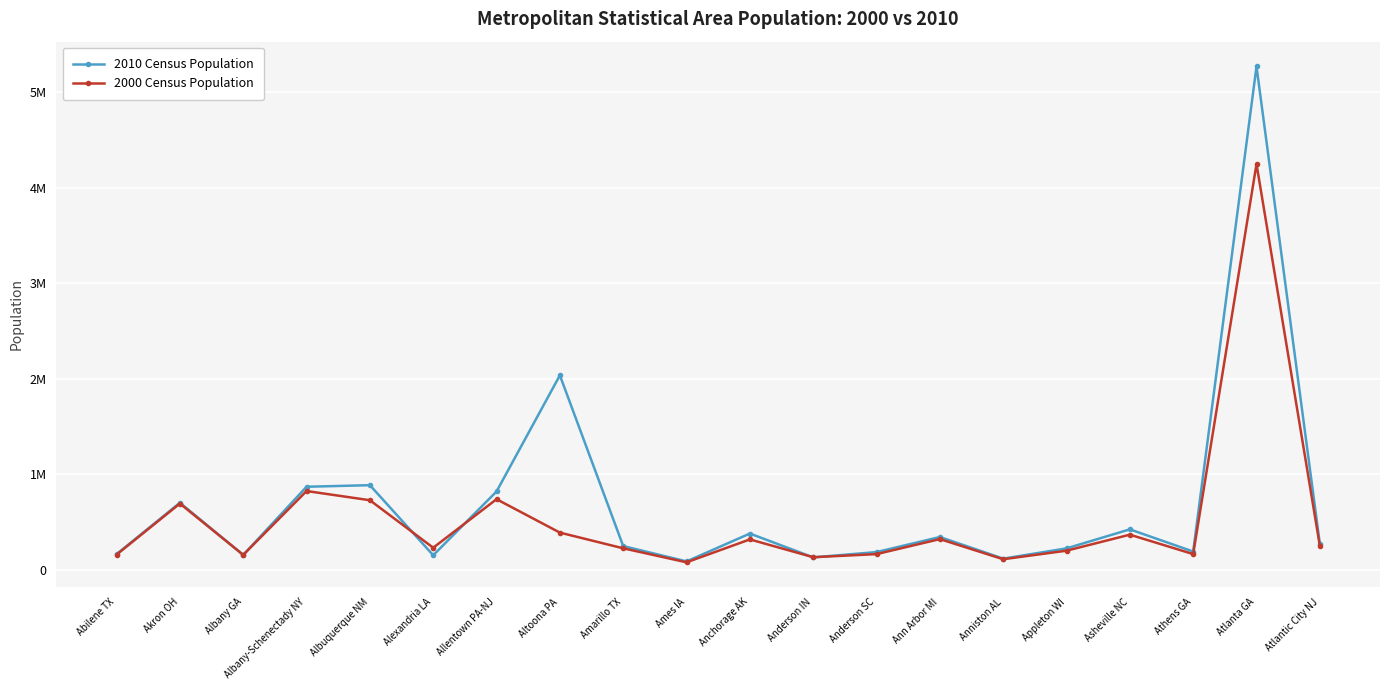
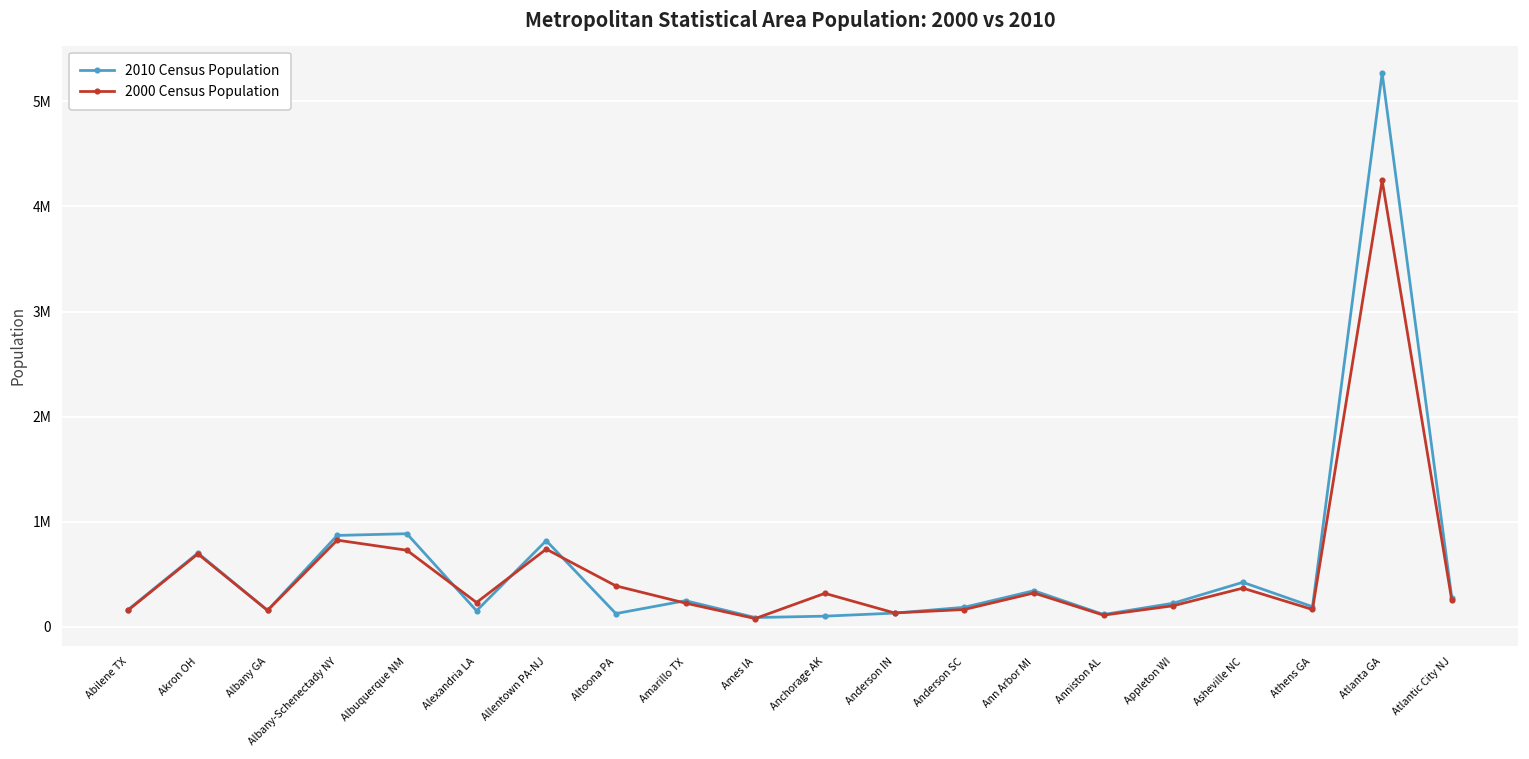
2010 Census Population, Altoona PA: 2000000 -> 100000
2010 Census Population, Anchorage AK: 400000 -> 100000
